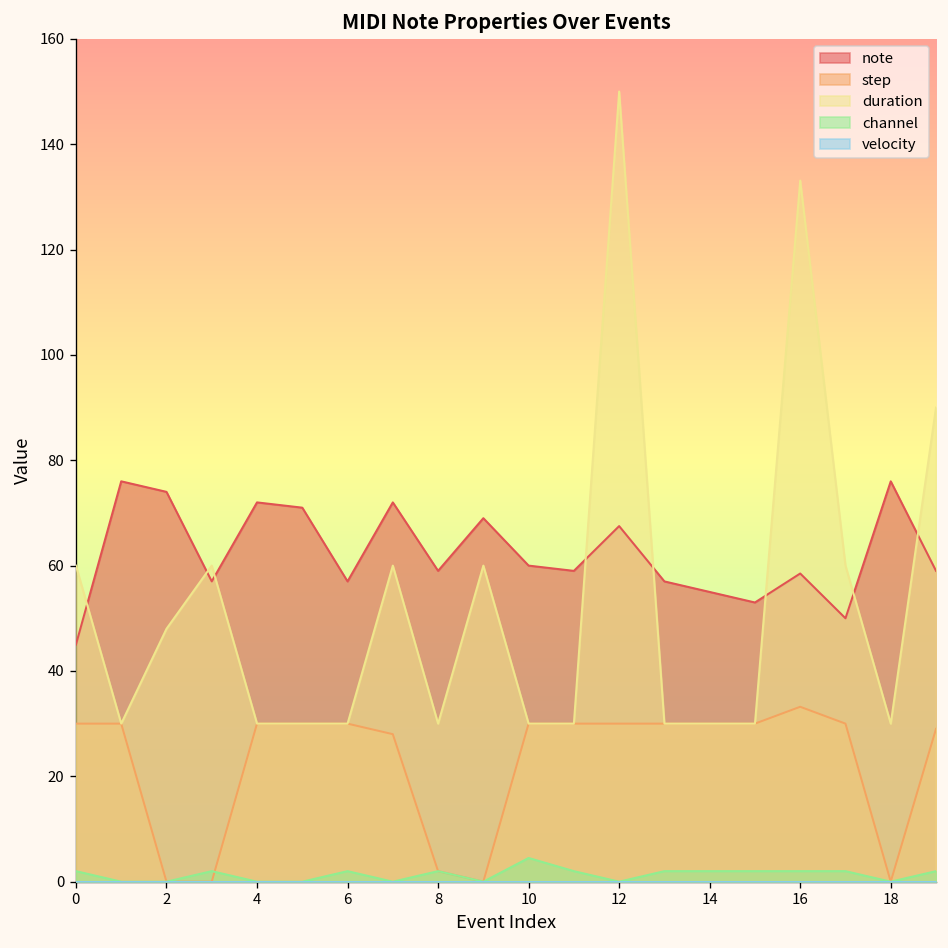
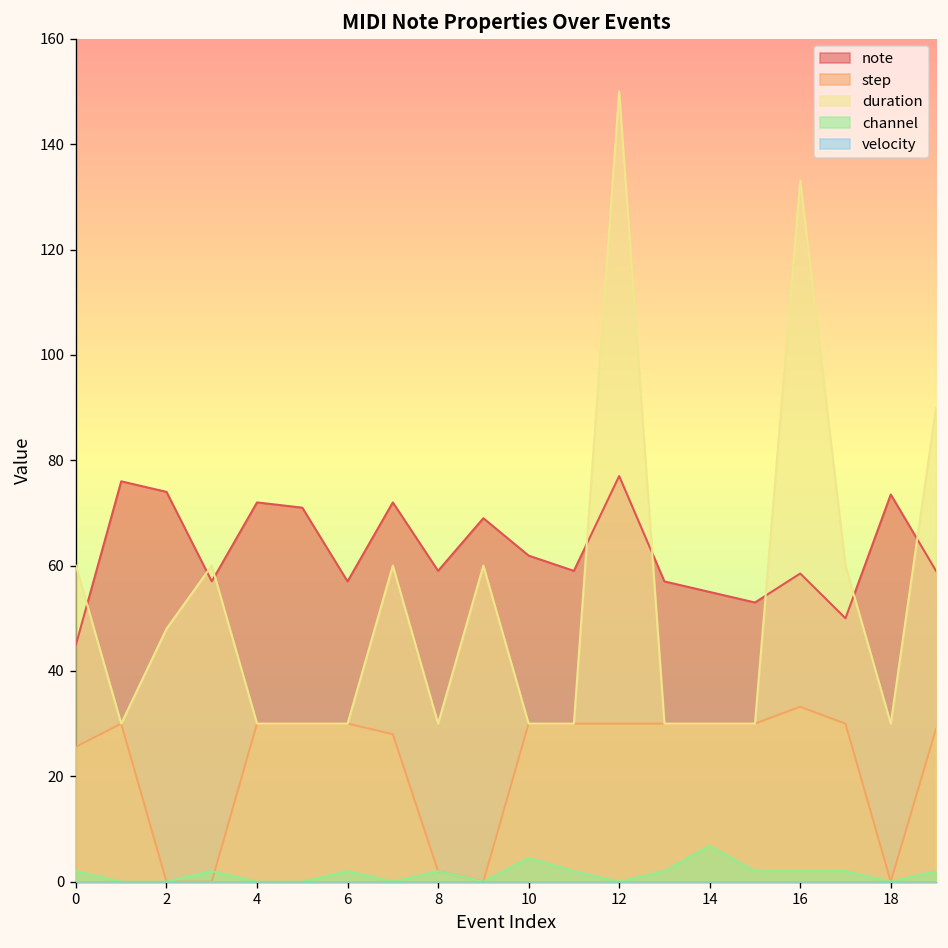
step, 0: 30 -> 26
note, 10: 60 -> 62
note, 12: 68 -> 77
channel, 14: 2 -> 7
note, 18: 76 -> 74
